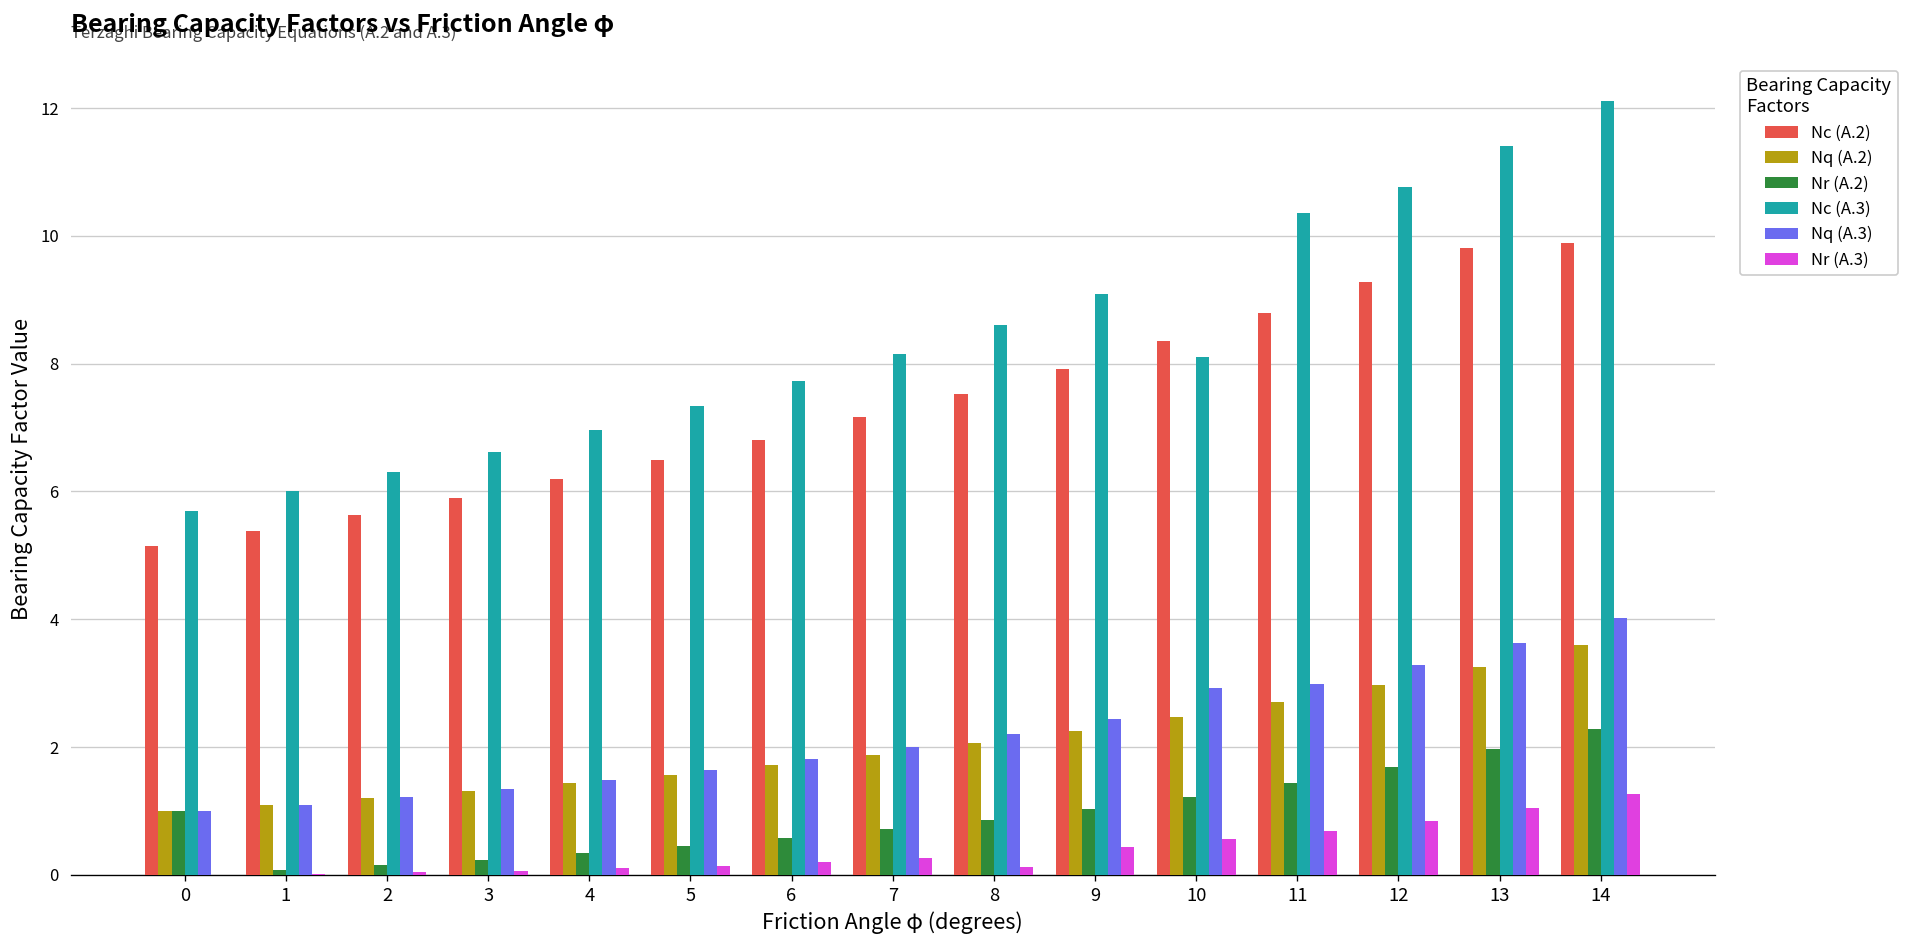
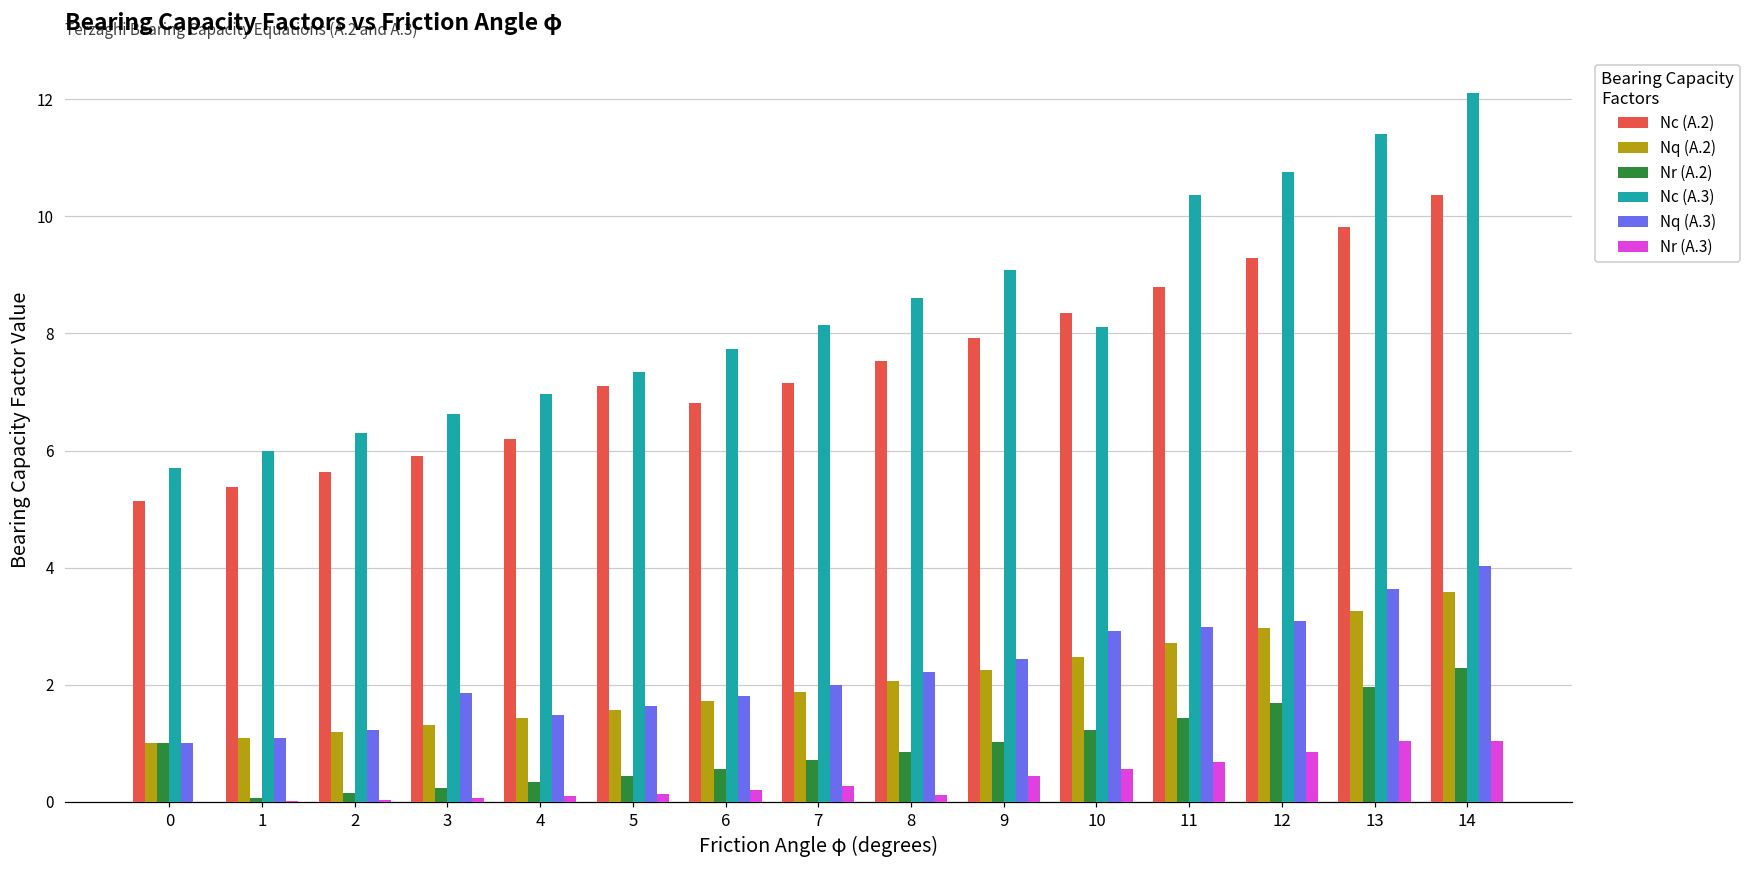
Nq (A.3), 3: 1.4 -> 1.9
Nc (A.2), 5: 6.5 -> 7.1
Nq (A.3), 12: 3.3 -> 3.1
Nc (A.2), 14: 9.9 -> 10.4
Nr (A.3), 14: 1.3 -> 1.0
